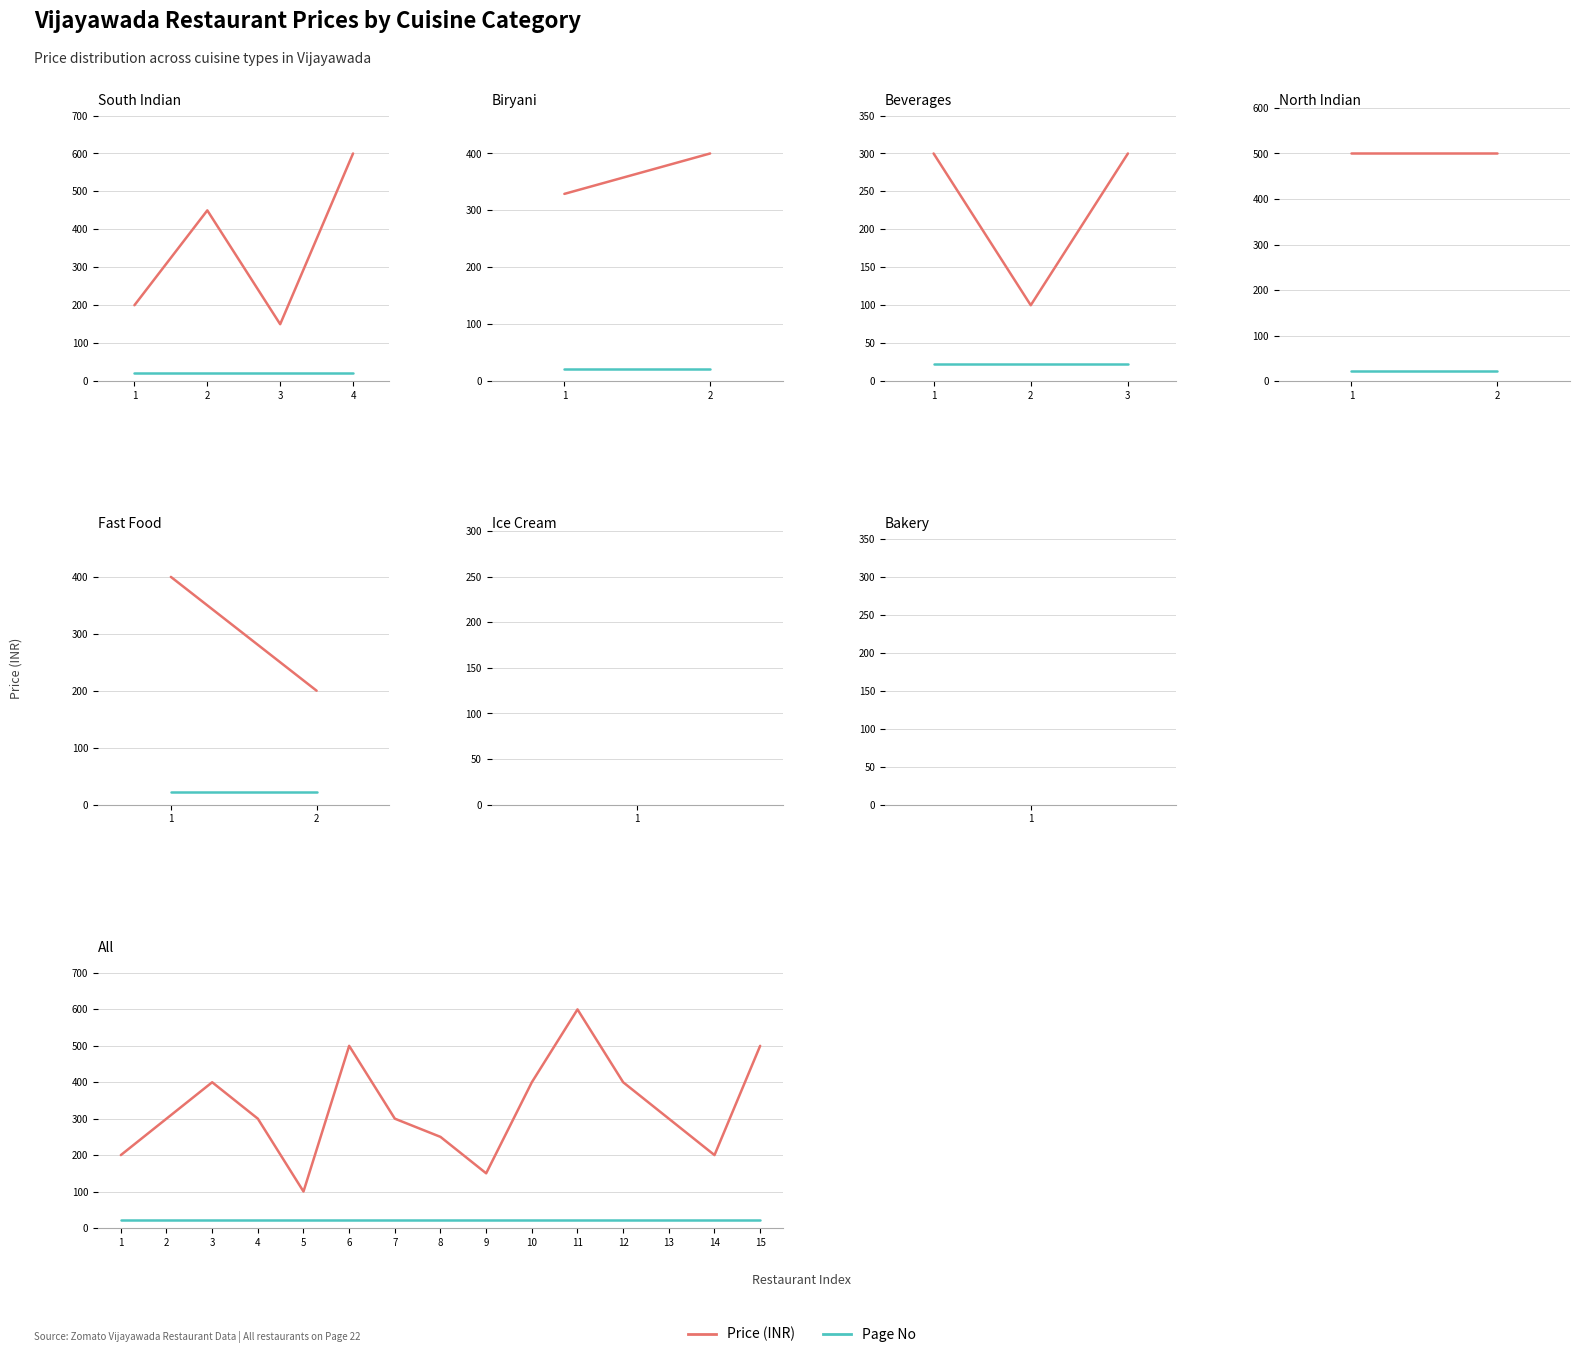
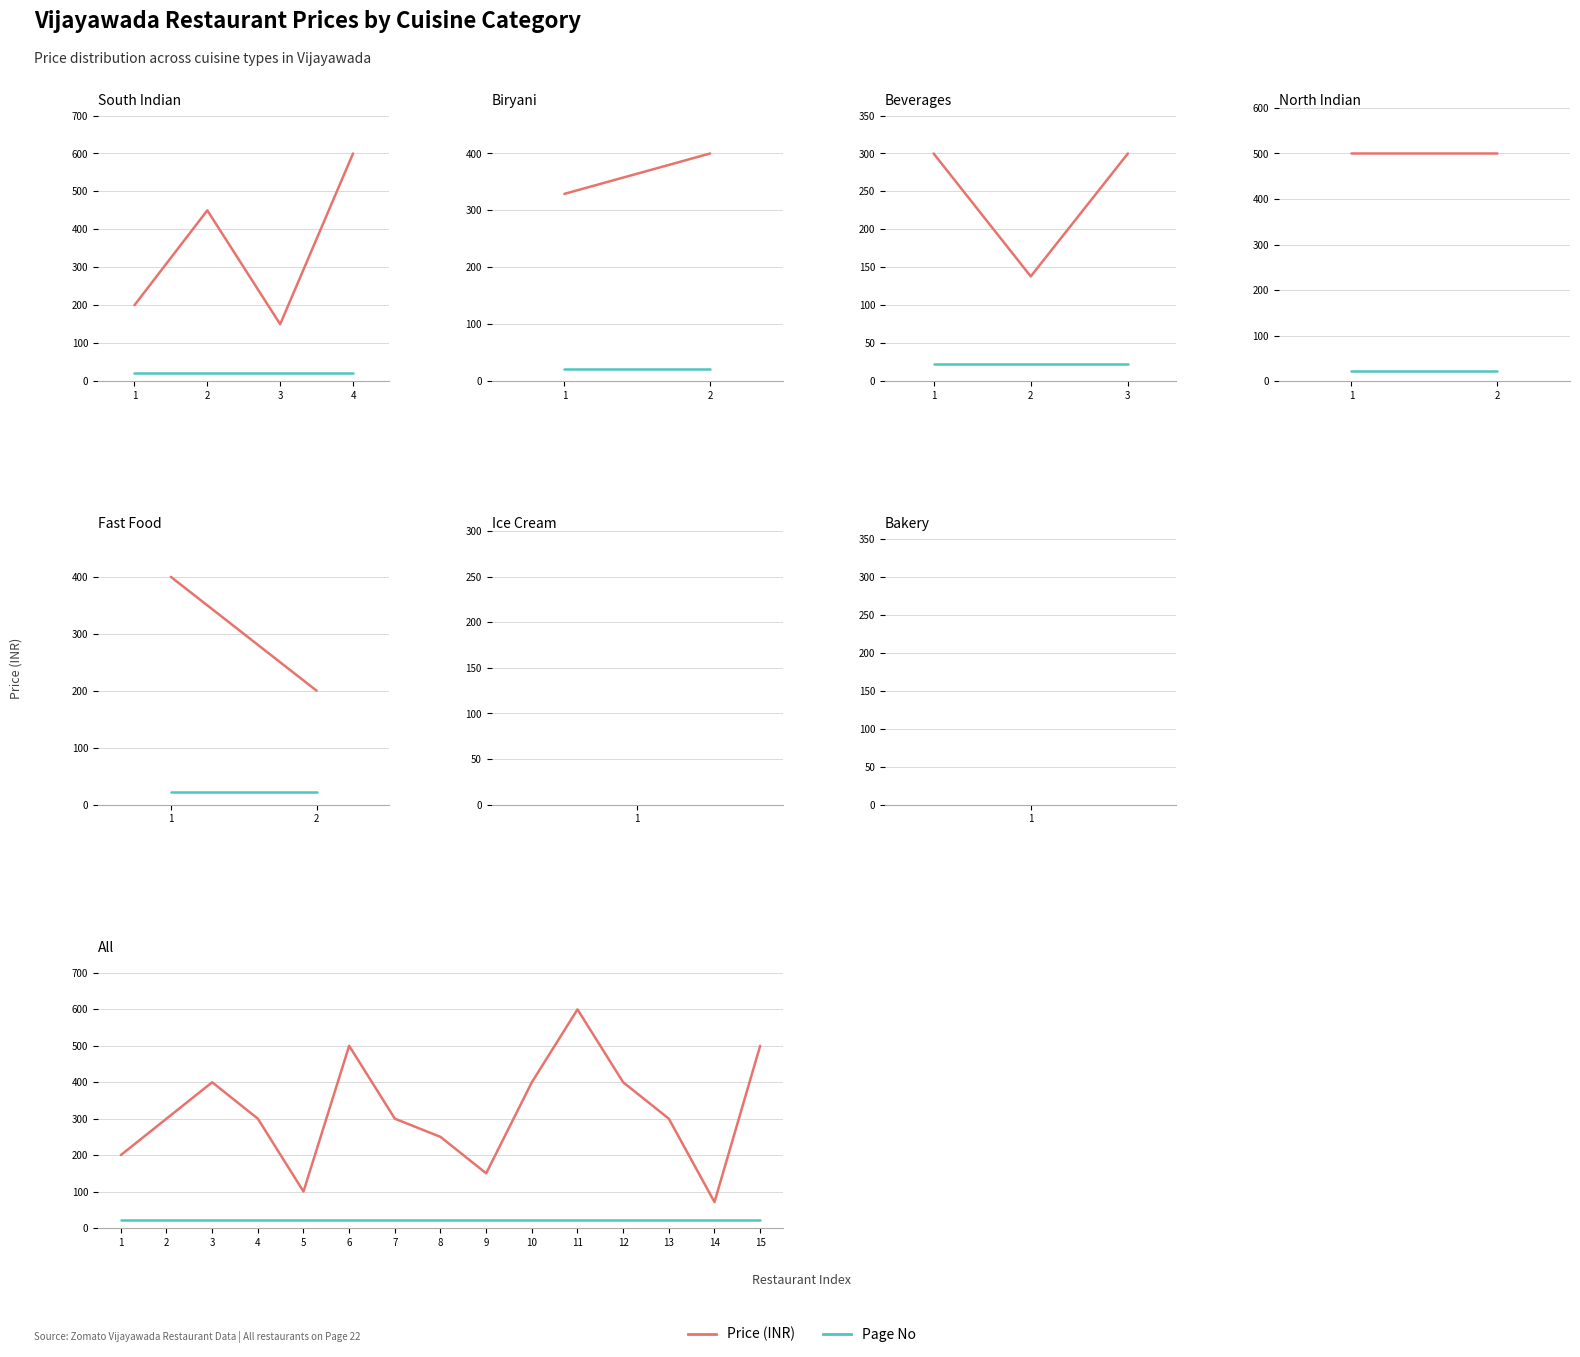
Beverages, Price (INR), 2: 100 -> 140
All, Price (INR), 14: 200 -> 70
